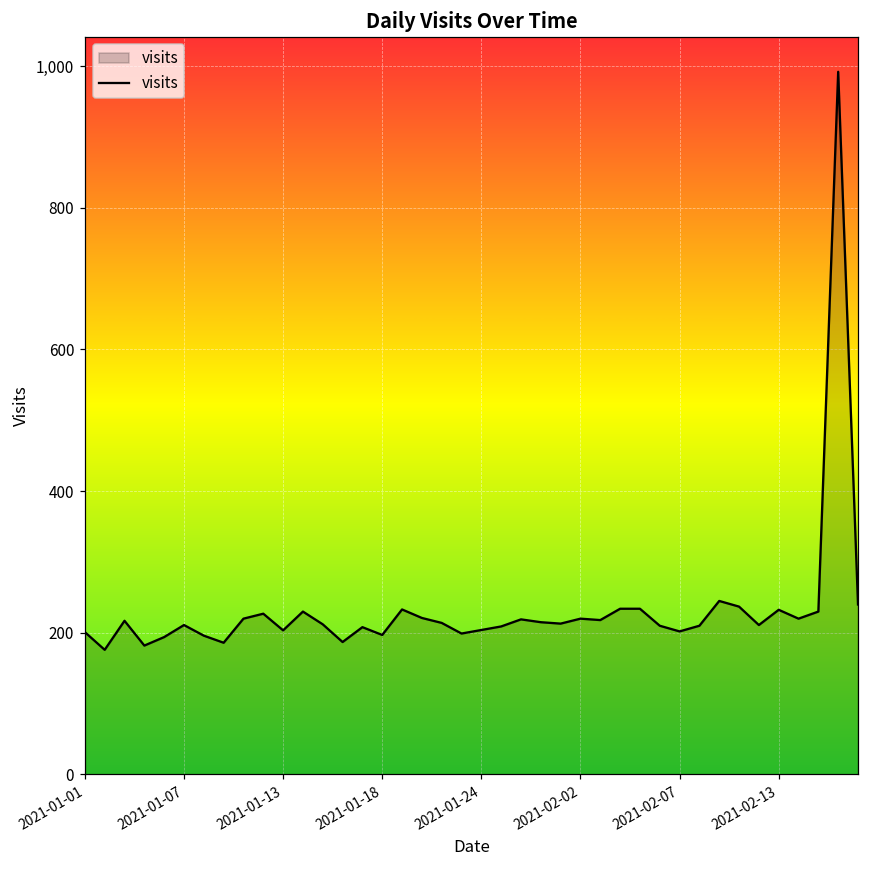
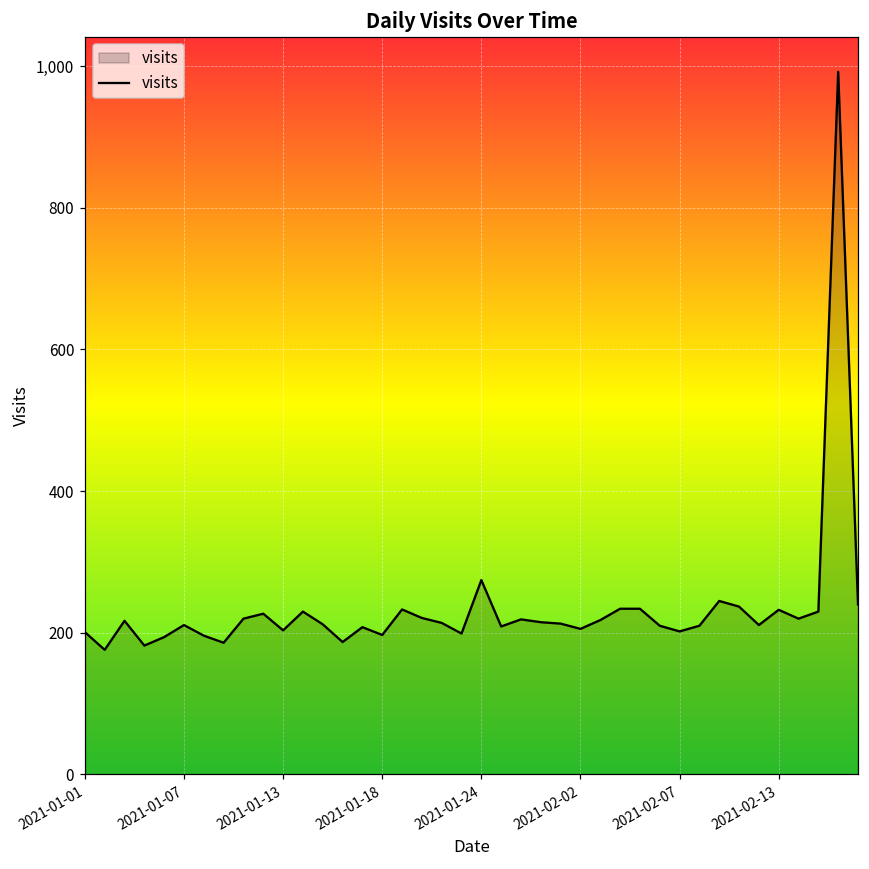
2021-01-24: 200 -> 270
2021-02-02: 220 -> 210
